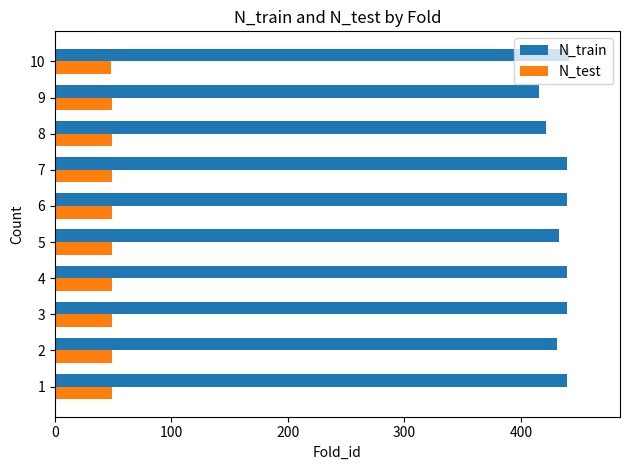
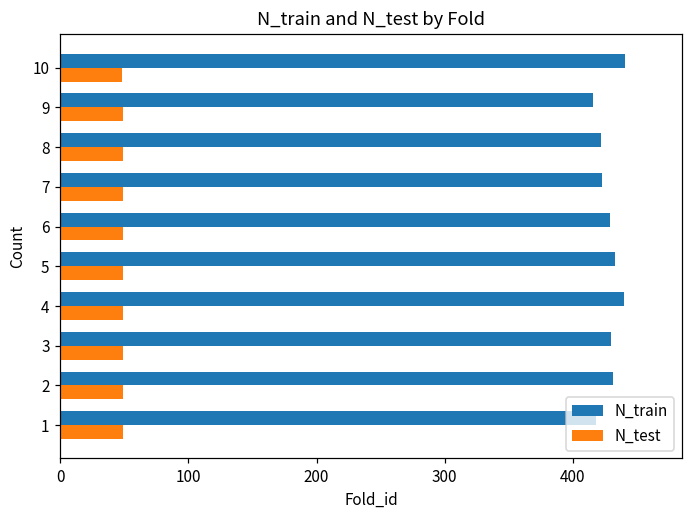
N_train, 7: 440 -> 423
N_train, 6: 440 -> 429
N_train, 3: 440 -> 430
N_train, 1: 440 -> 418
